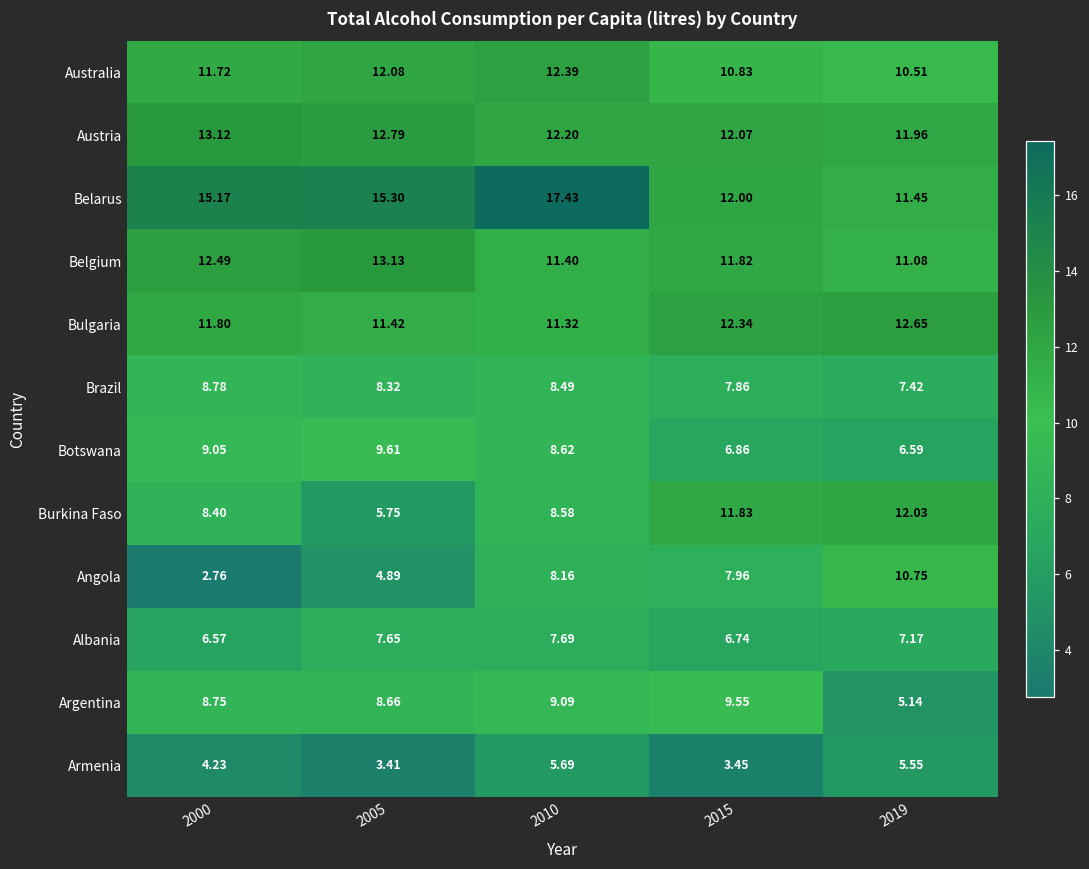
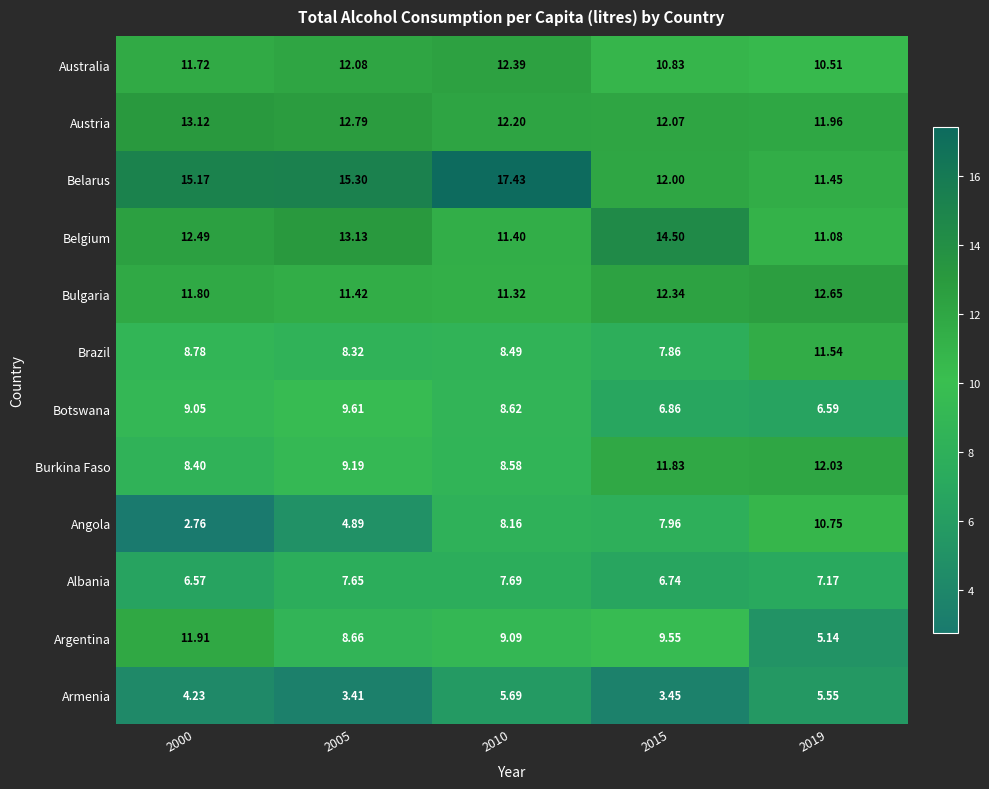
Belgium, 2015: 11.82 -> 14.50
Brazil, 2019: 7.42 -> 11.54
Burkina Faso, 2005: 5.75 -> 9.19
Argentina, 2000: 8.75 -> 11.91
